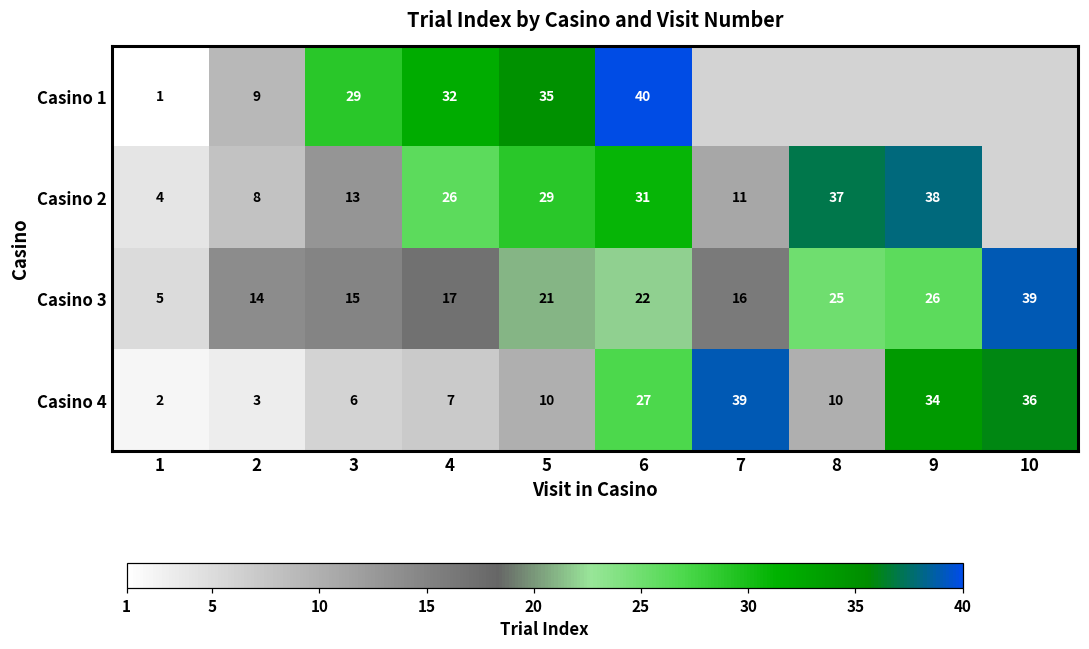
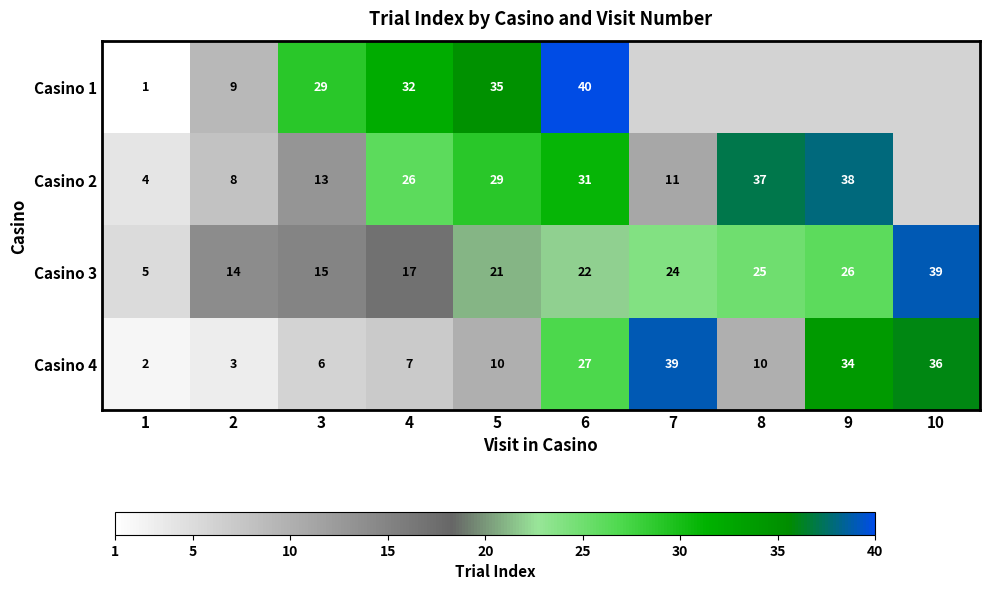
Casino 3, 7: 16 -> 24
